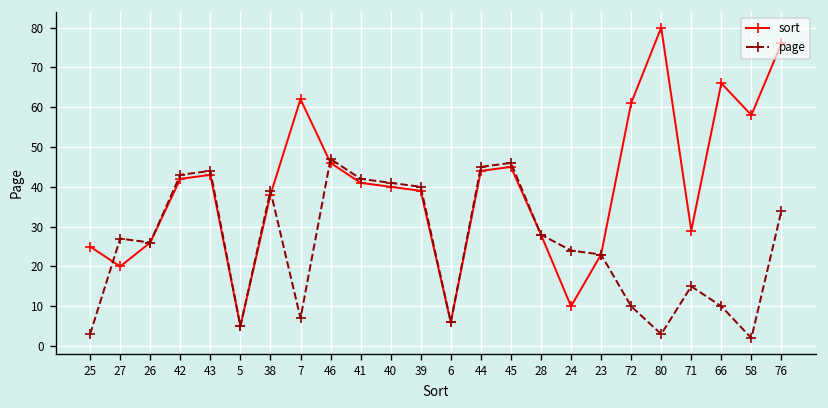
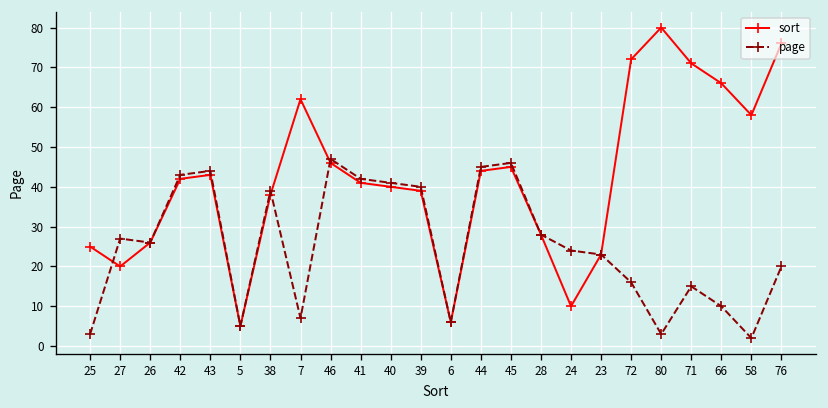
sort, 72: 61 -> 72
page, 72: 10 -> 16
sort, 71: 29 -> 71
page, 76: 34 -> 20
